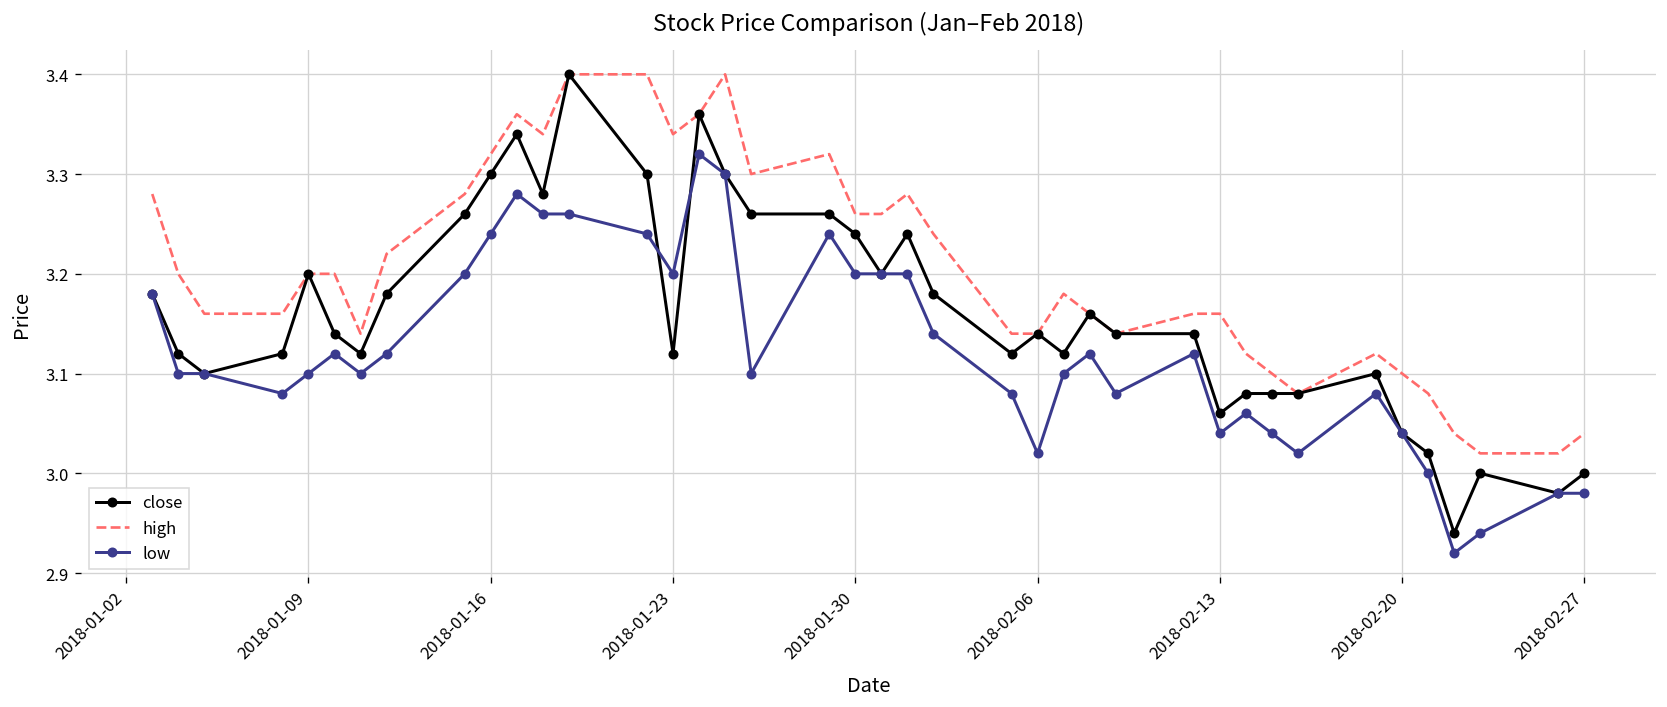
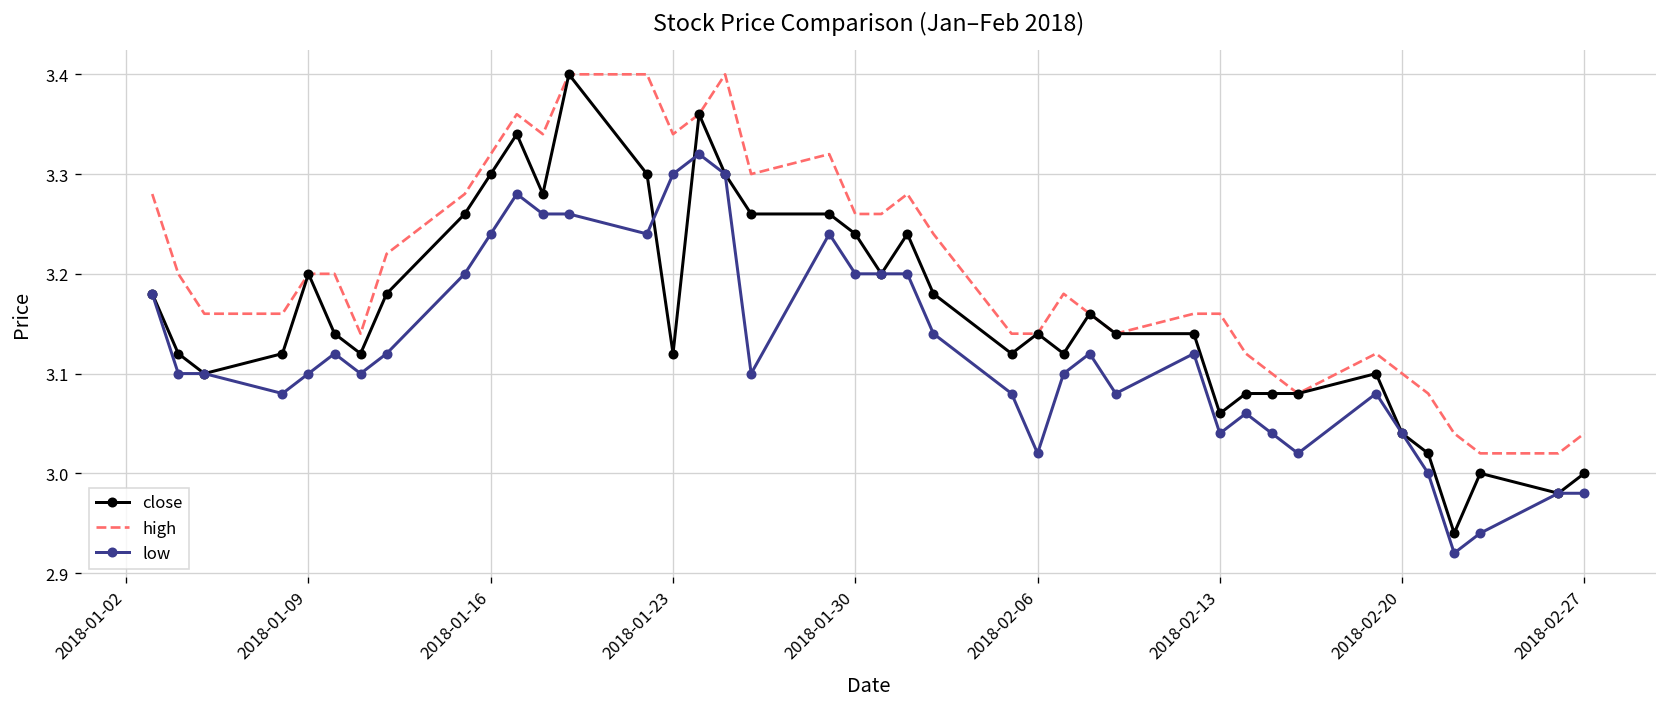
low, 2018-01-23: 3.2 -> 3.3
